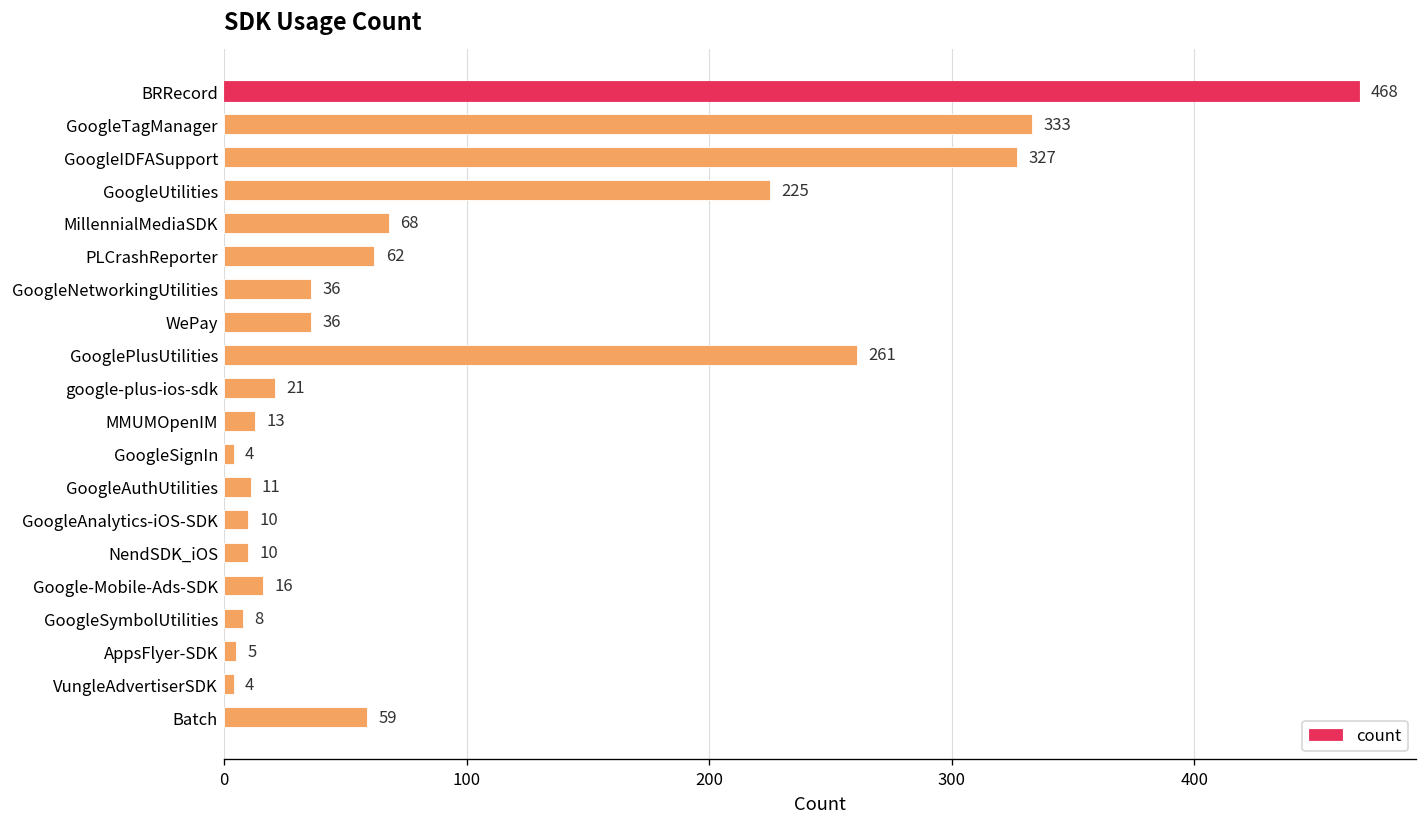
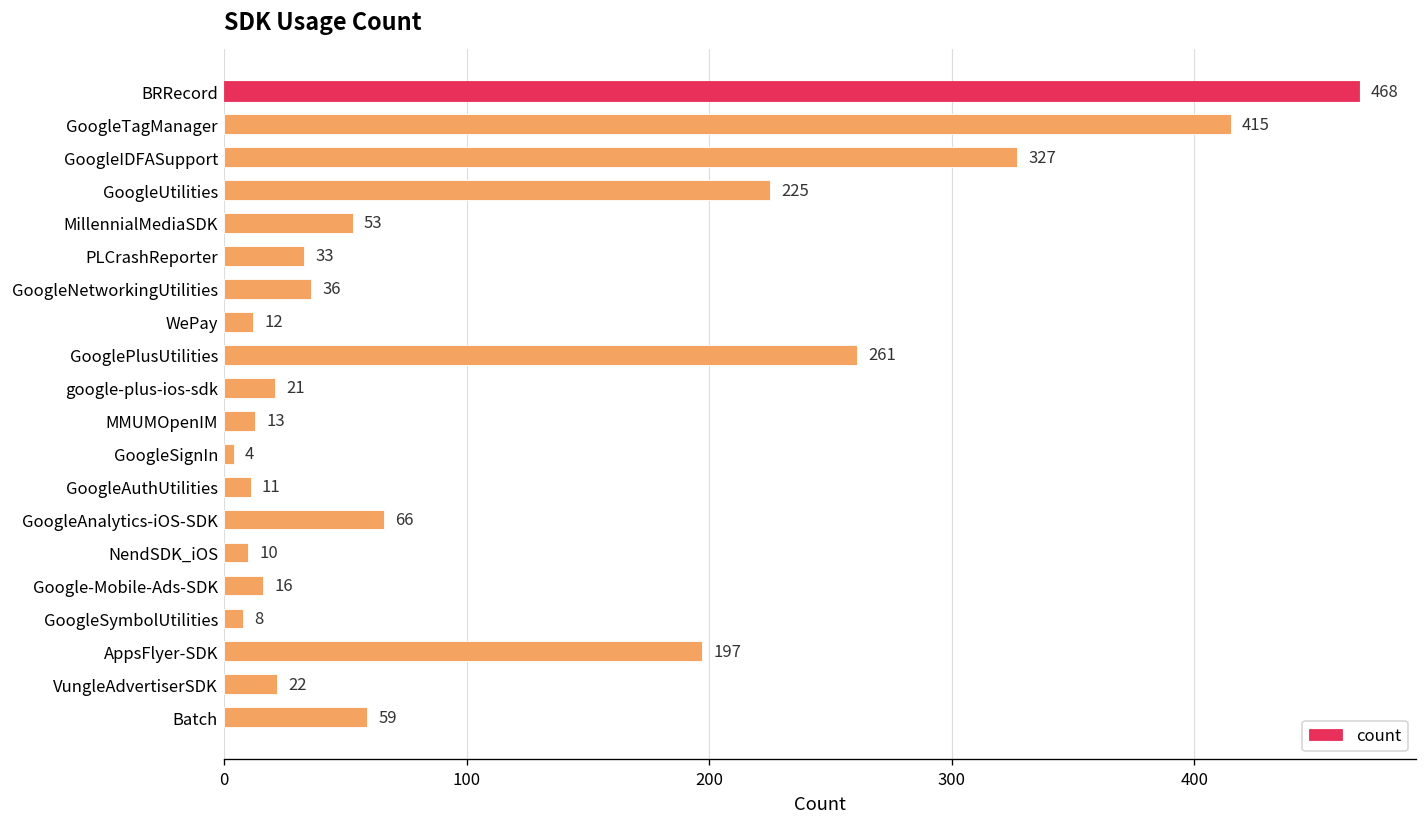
GoogleTagManager: 333 -> 415
MillennialMediaSDK: 68 -> 53
PLCrashReporter: 62 -> 33
WePay: 36 -> 12
GoogleAnalytics-iOS-SDK: 10 -> 66
AppsFlyer-SDK: 5 -> 197
VungleAdvertiserSDK: 4 -> 22
